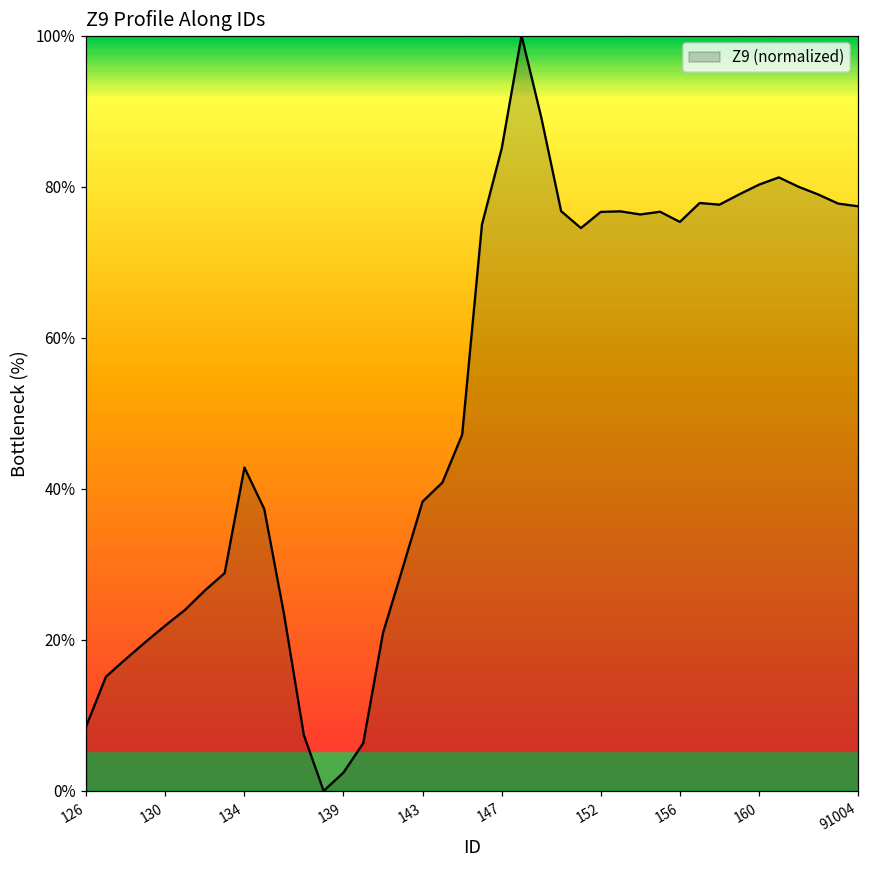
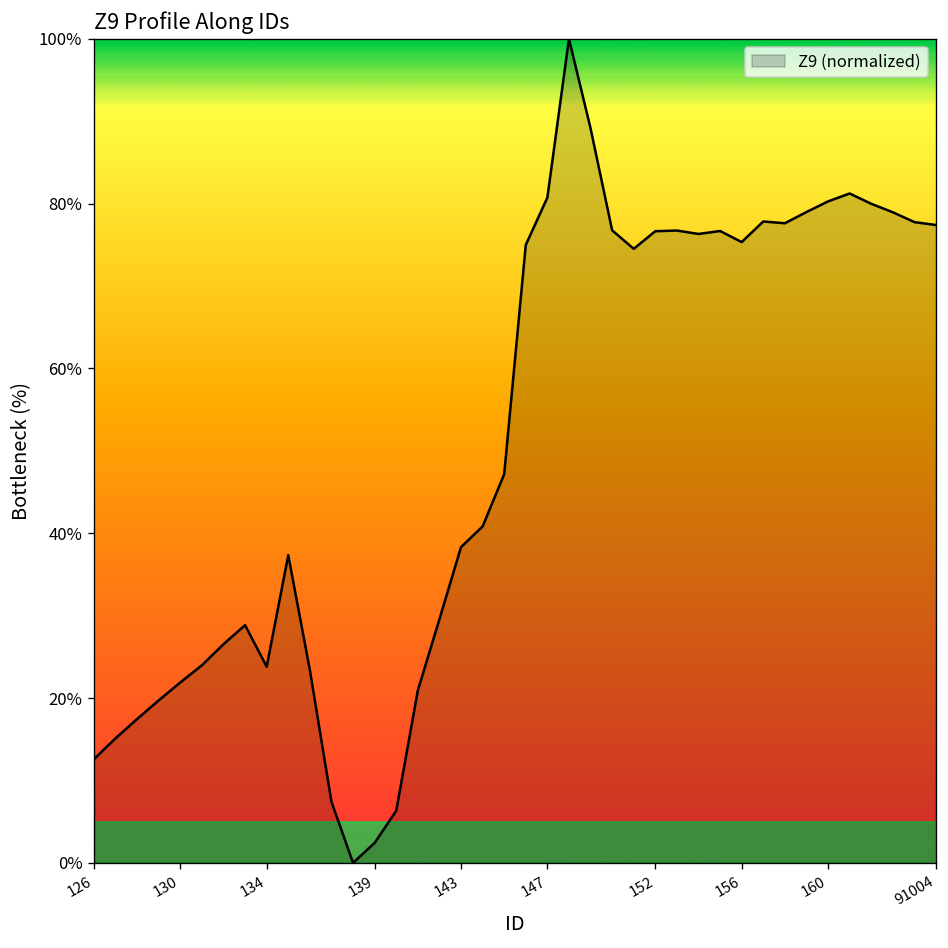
126: 9% -> 13%
134: 43% -> 24%
147: 85% -> 81%
